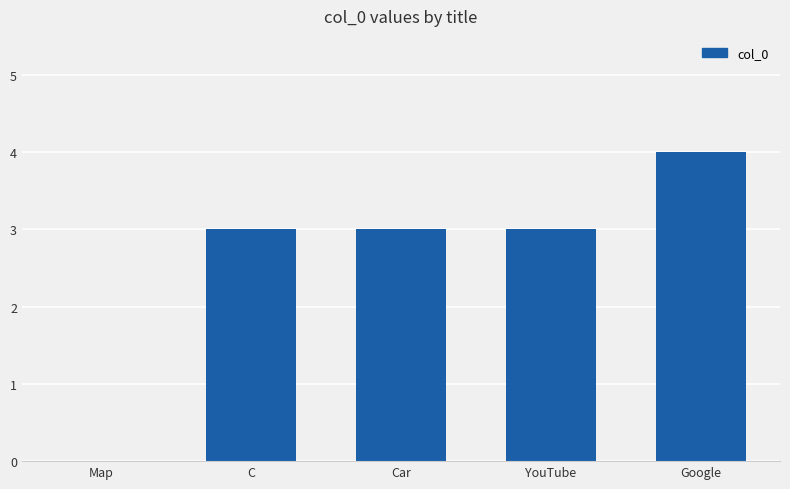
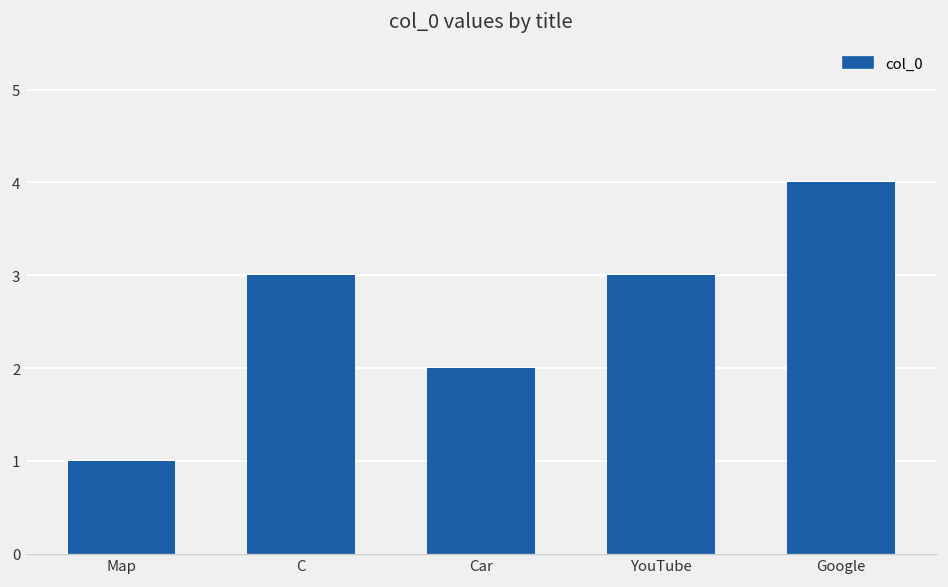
Map: 0 -> 1
Car: 3 -> 2
